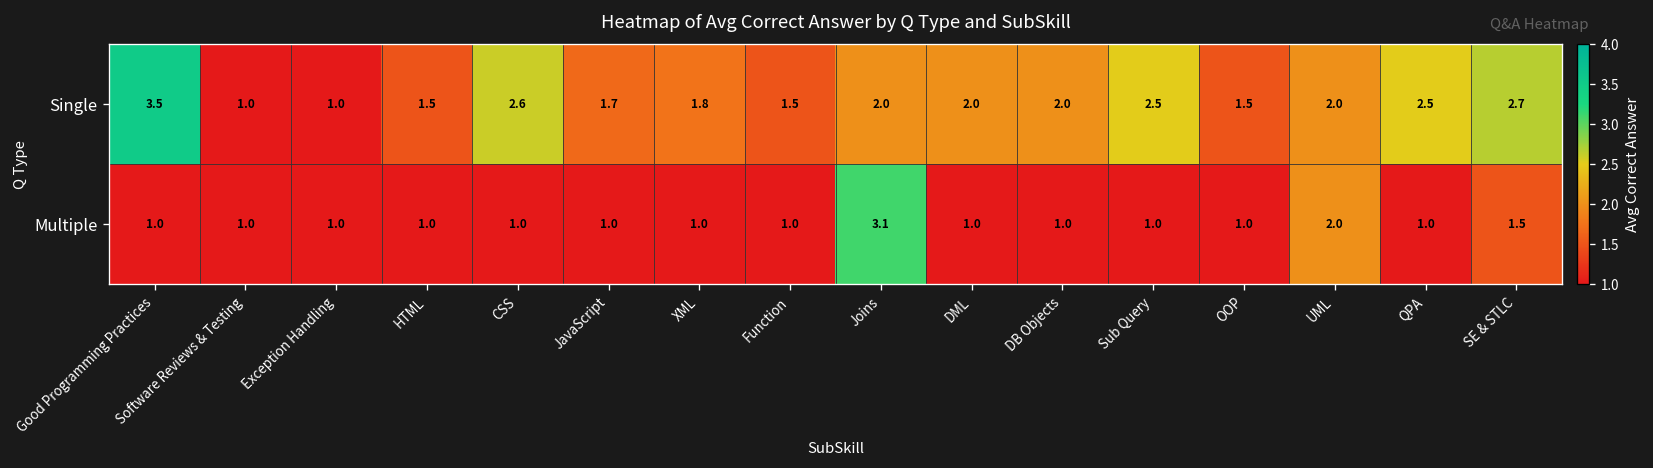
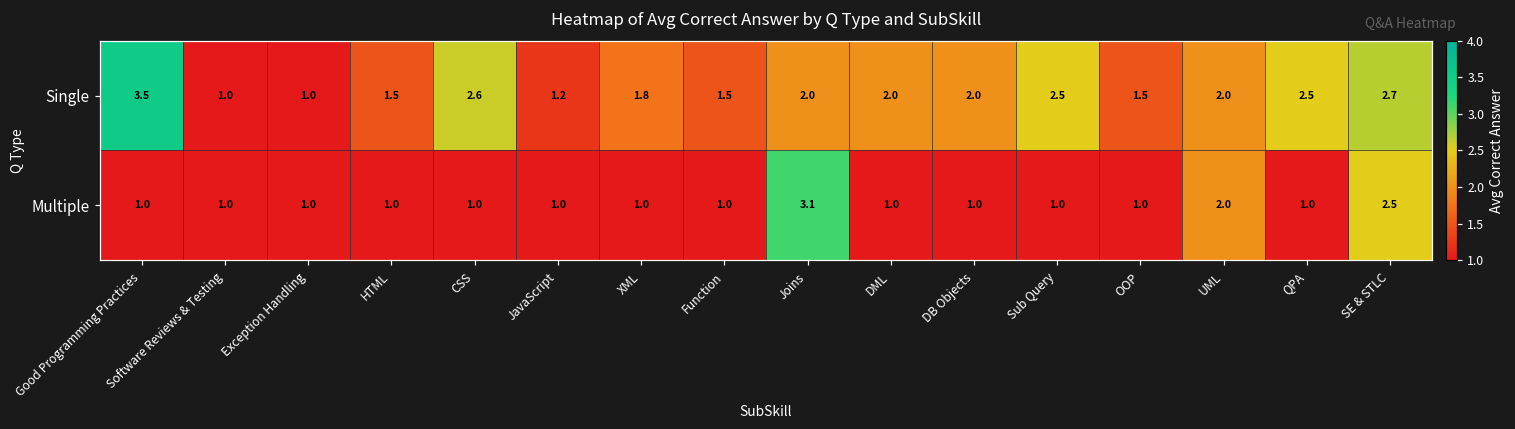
Single, JavaScript: 1.7 -> 1.2
Multiple, SE & STLC: 1.5 -> 2.5
